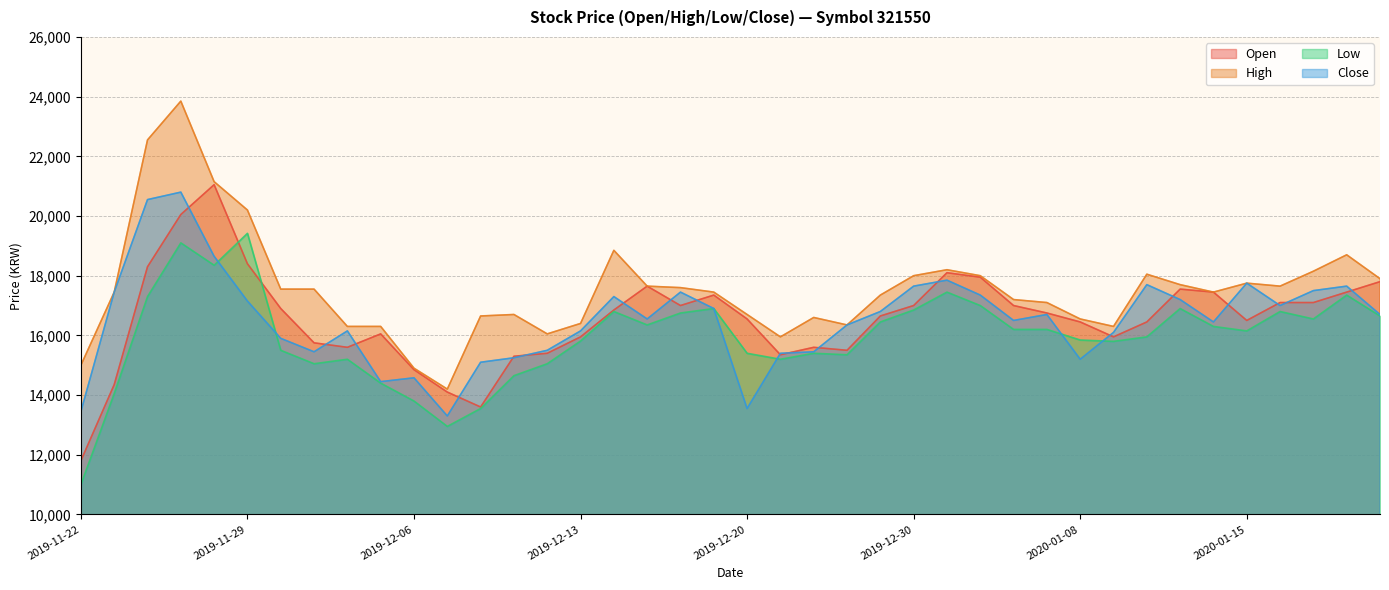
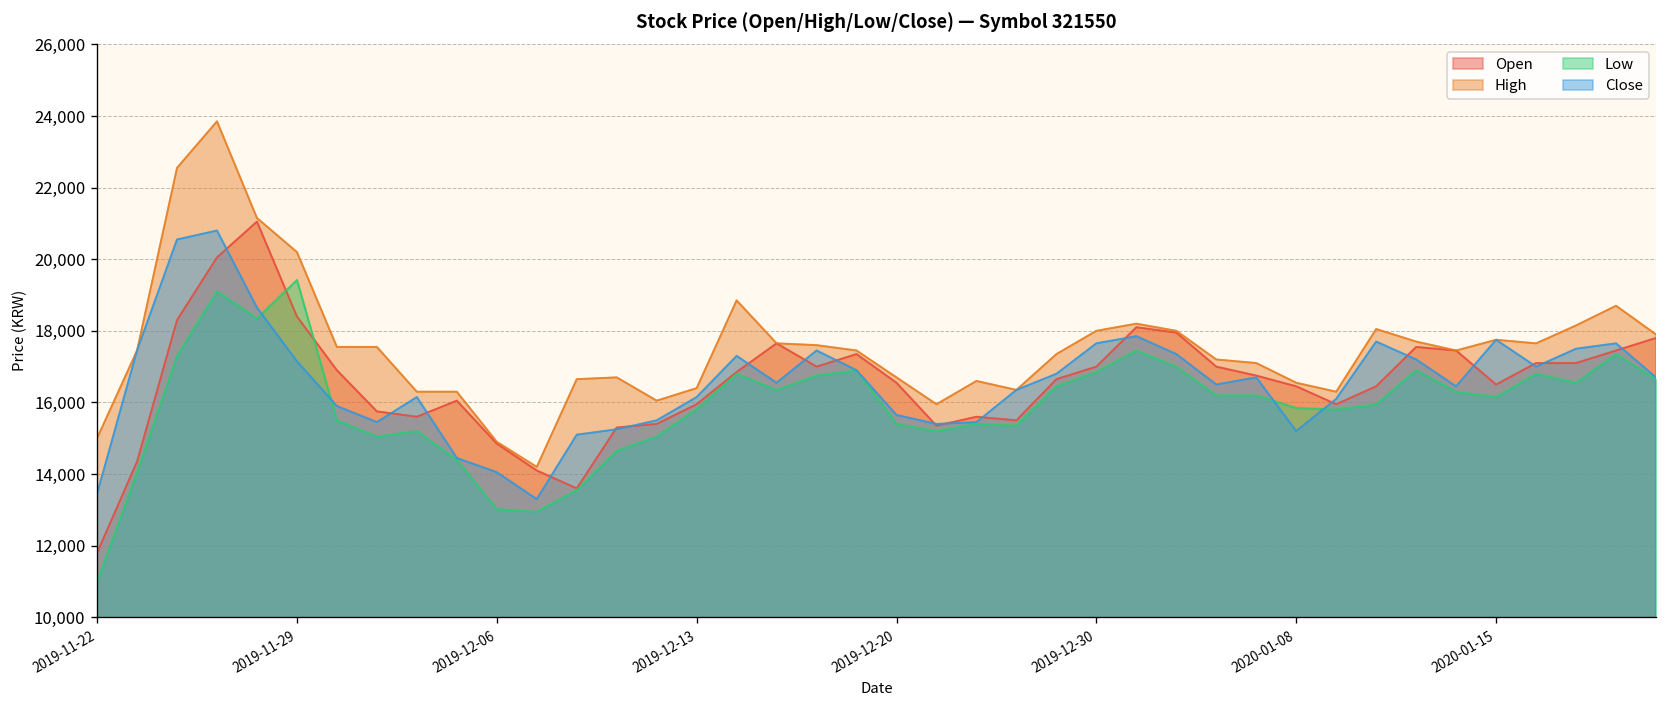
Low, 2019-12-06: 13,800 -> 13,000
Close, 2019-12-06: 14,600 -> 14,100
Close, 2019-12-20: 13,500 -> 15,700
